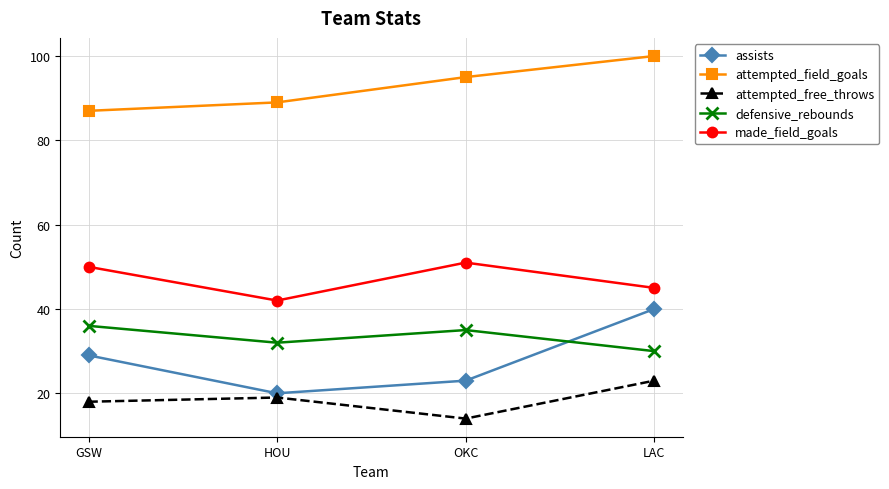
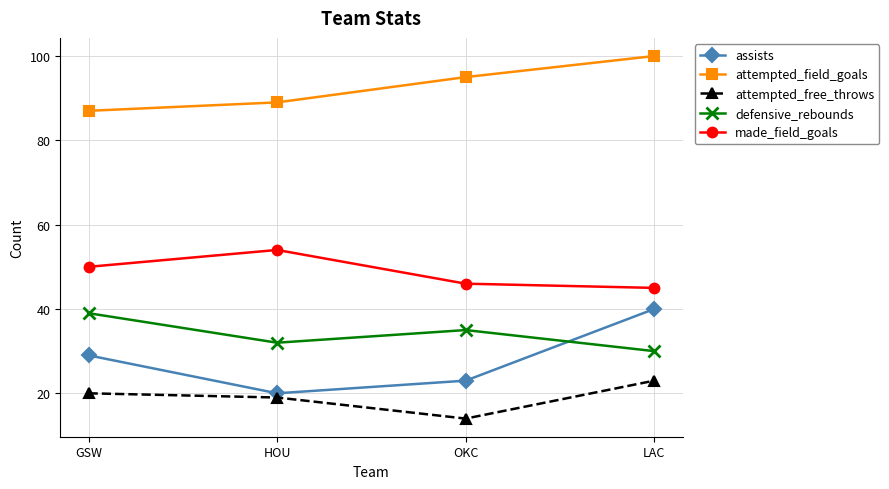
attempted_free_throws, GSW: 18 -> 20
defensive_rebounds, GSW: 36 -> 39
made_field_goals, HOU: 42 -> 54
made_field_goals, OKC: 51 -> 46
